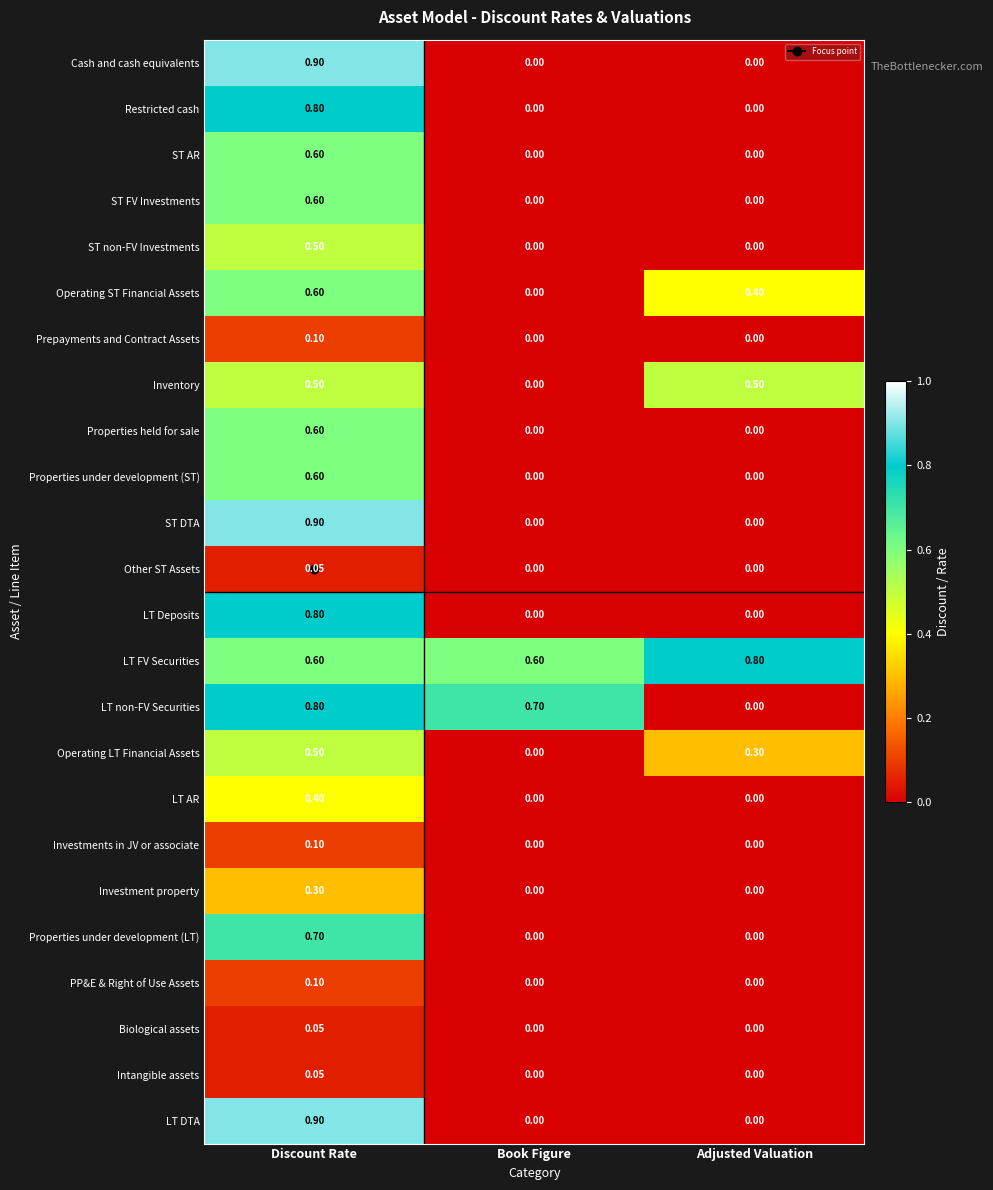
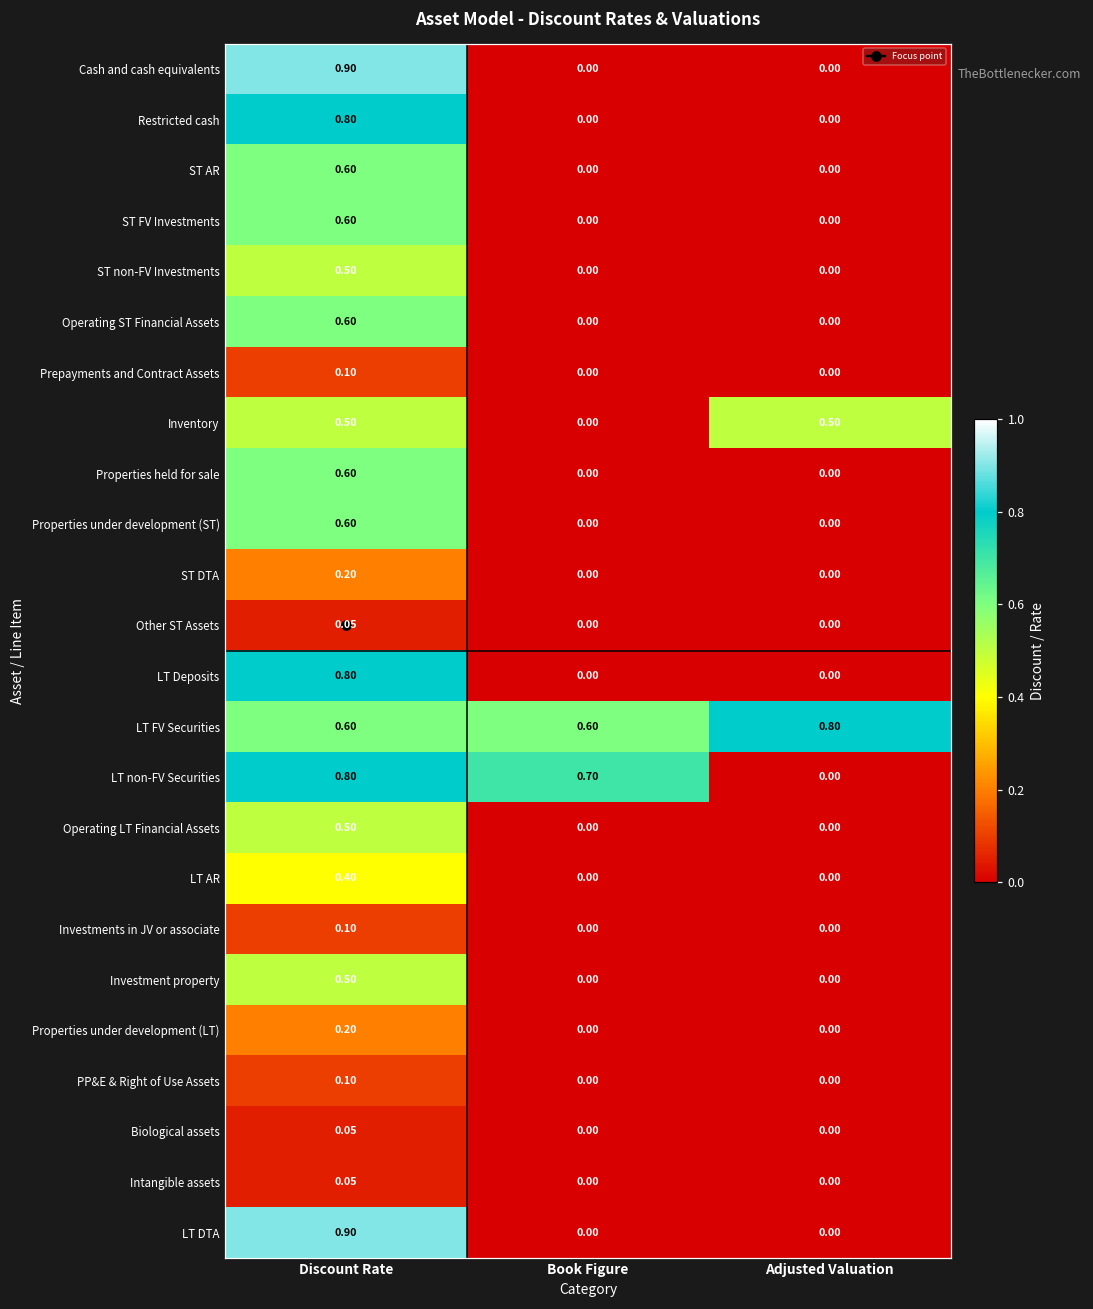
Operating ST Financial Assets, Adjusted Valuation: 0.40 -> 0.00
ST DTA, Discount Rate: 0.90 -> 0.20
Operating LT Financial Assets, Adjusted Valuation: 0.30 -> 0.00
Investment property, Discount Rate: 0.30 -> 0.50
Properties under development (LT), Discount Rate: 0.70 -> 0.20
